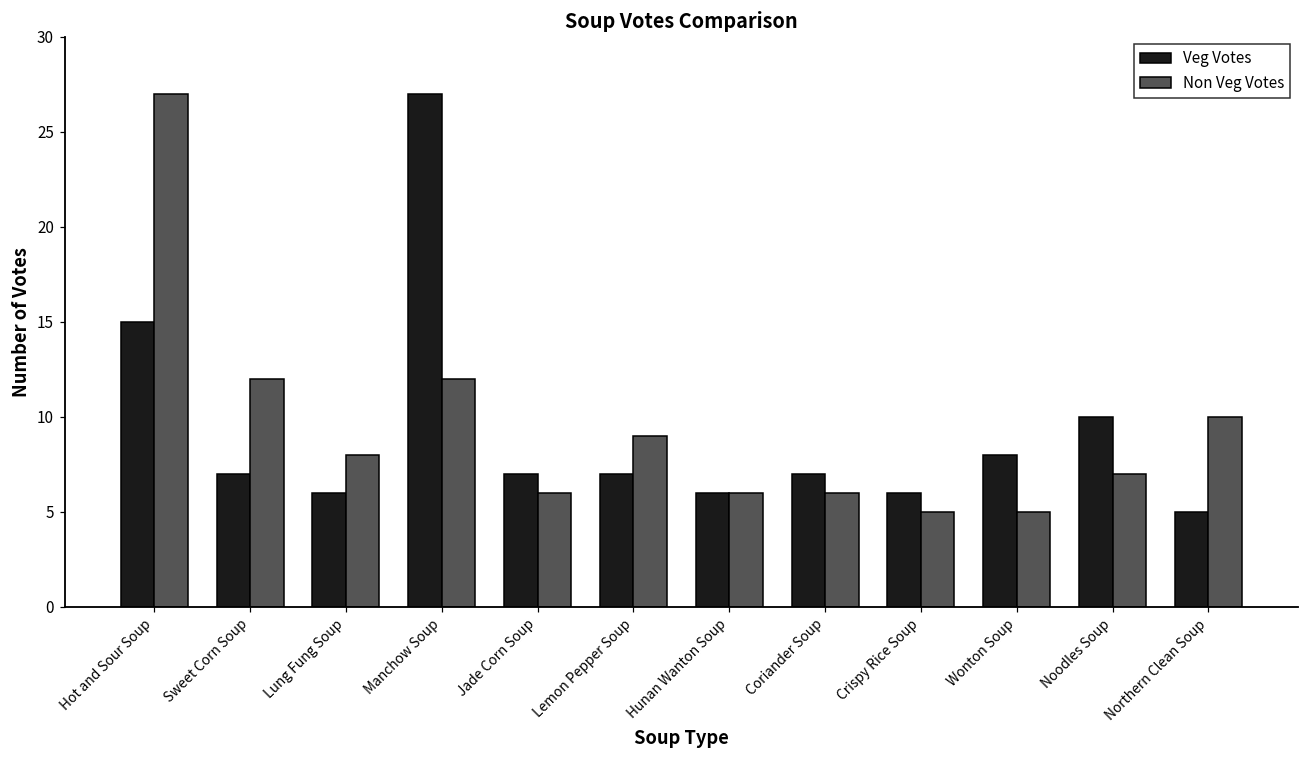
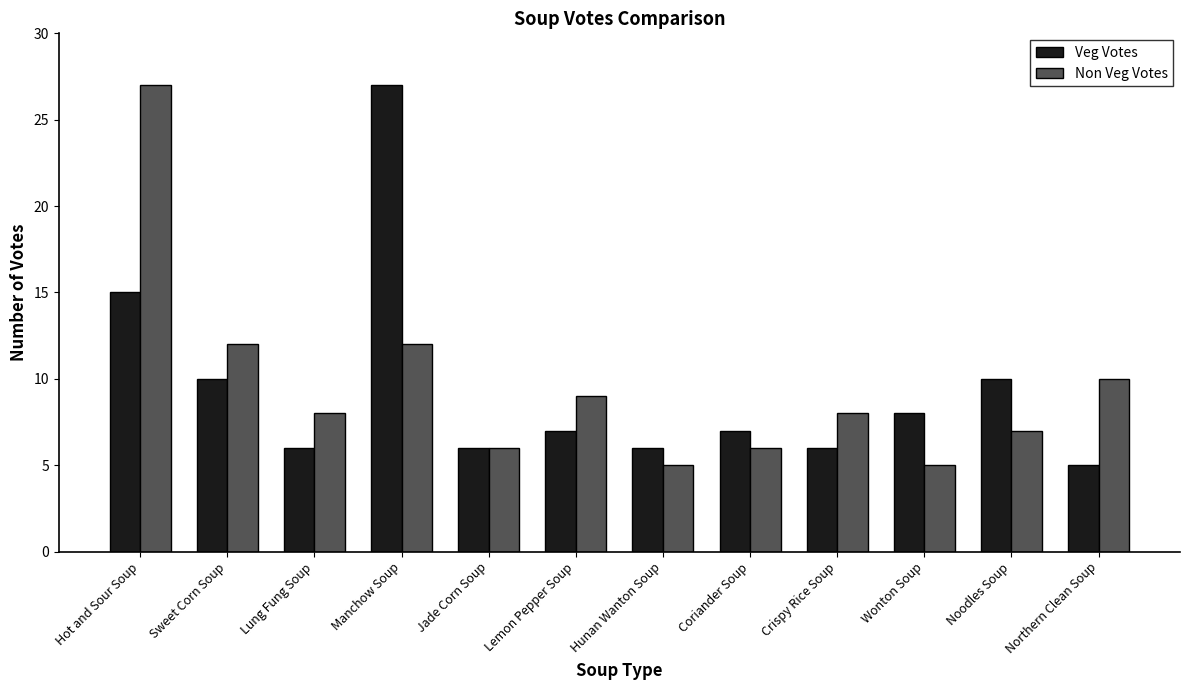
Veg Votes, Sweet Corn Soup: 7 -> 10
Veg Votes, Jade Corn Soup: 7 -> 6
Non Veg Votes, Hunan Wanton Soup: 6 -> 5
Non Veg Votes, Crispy Rice Soup: 5 -> 8
